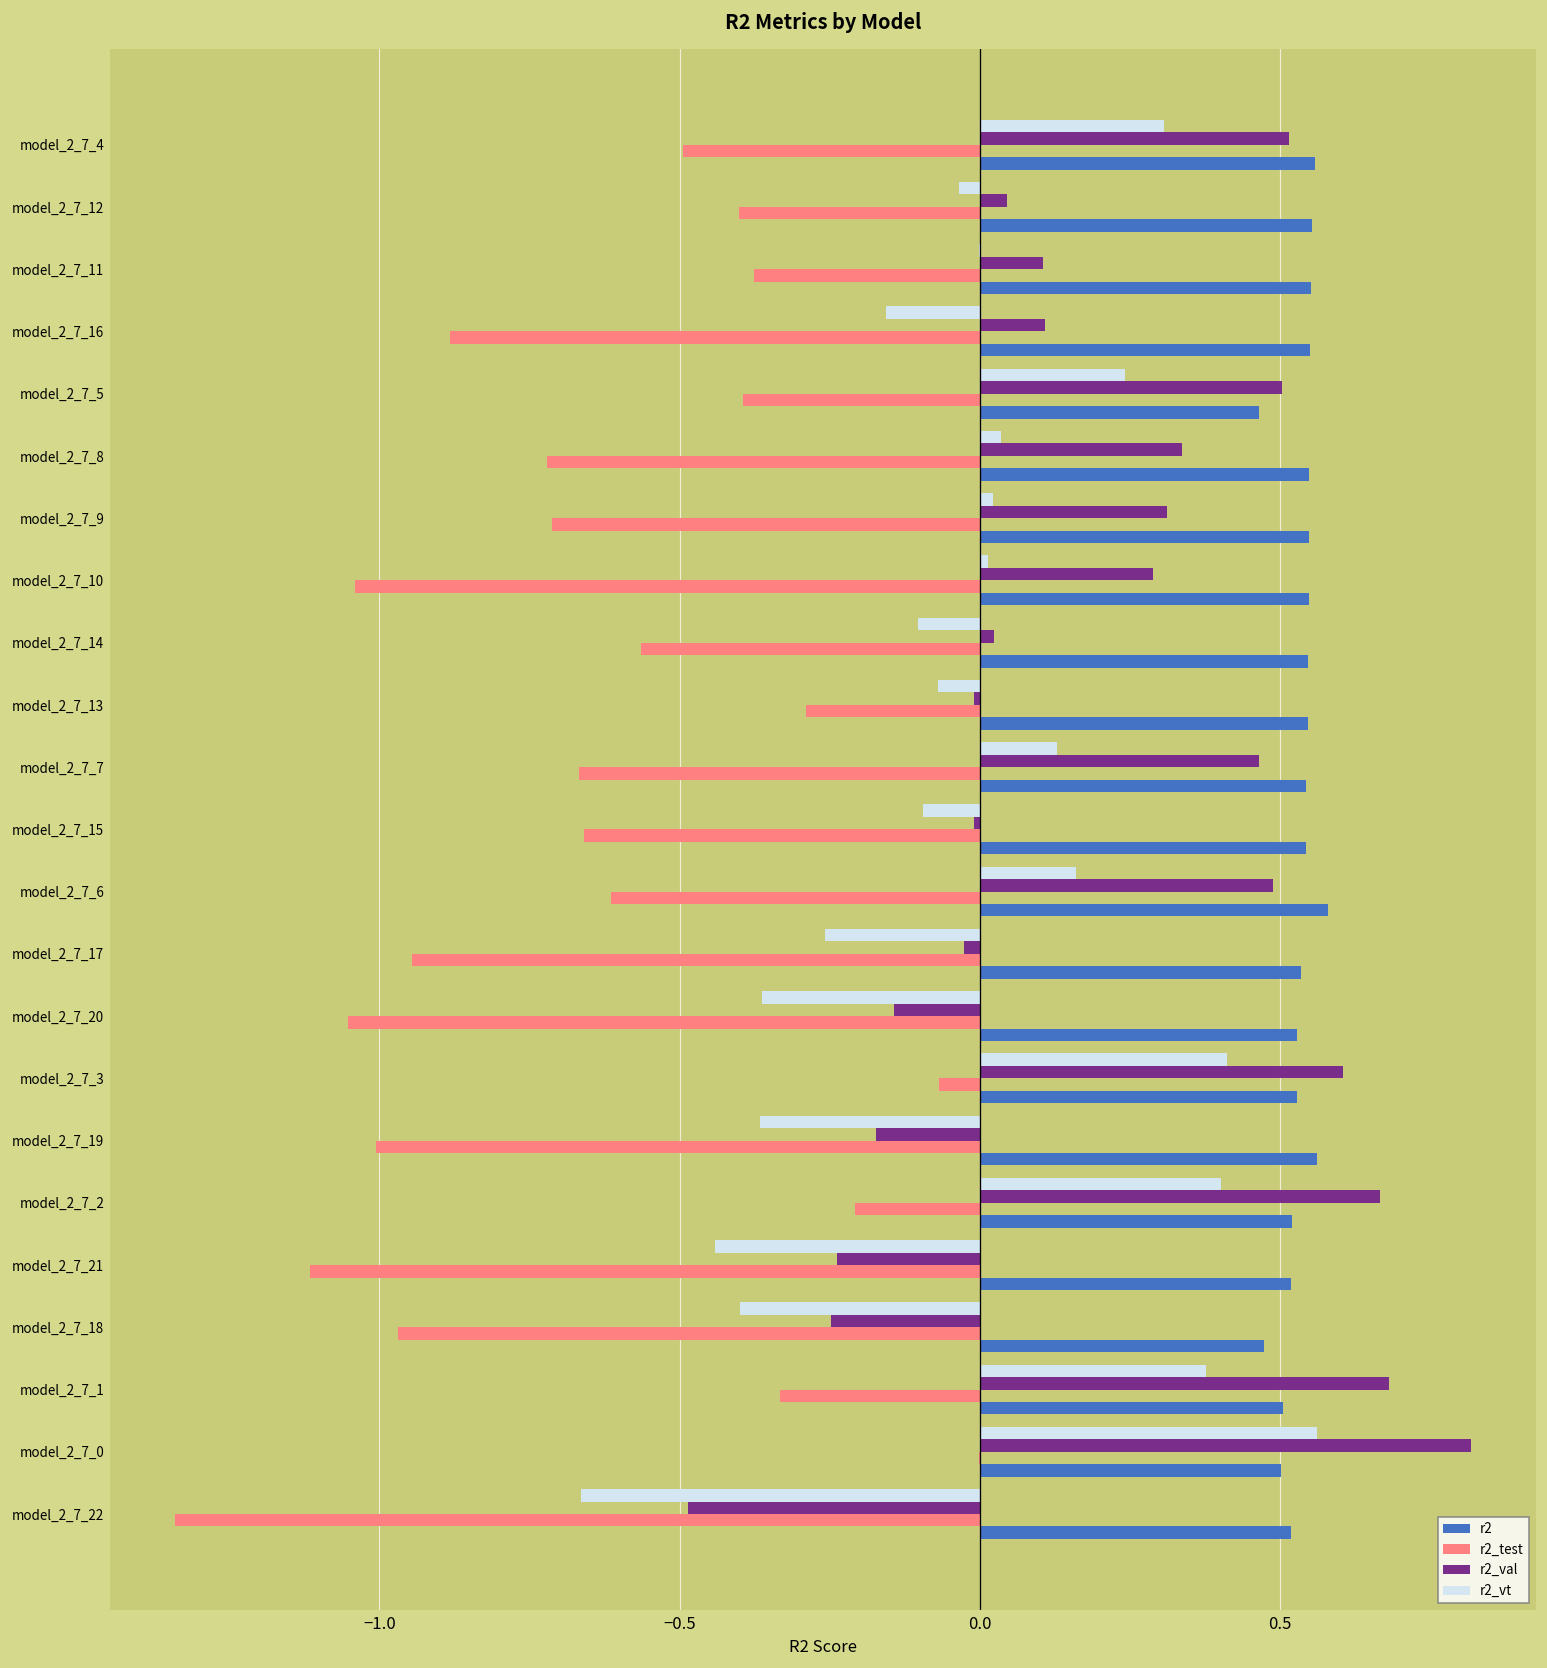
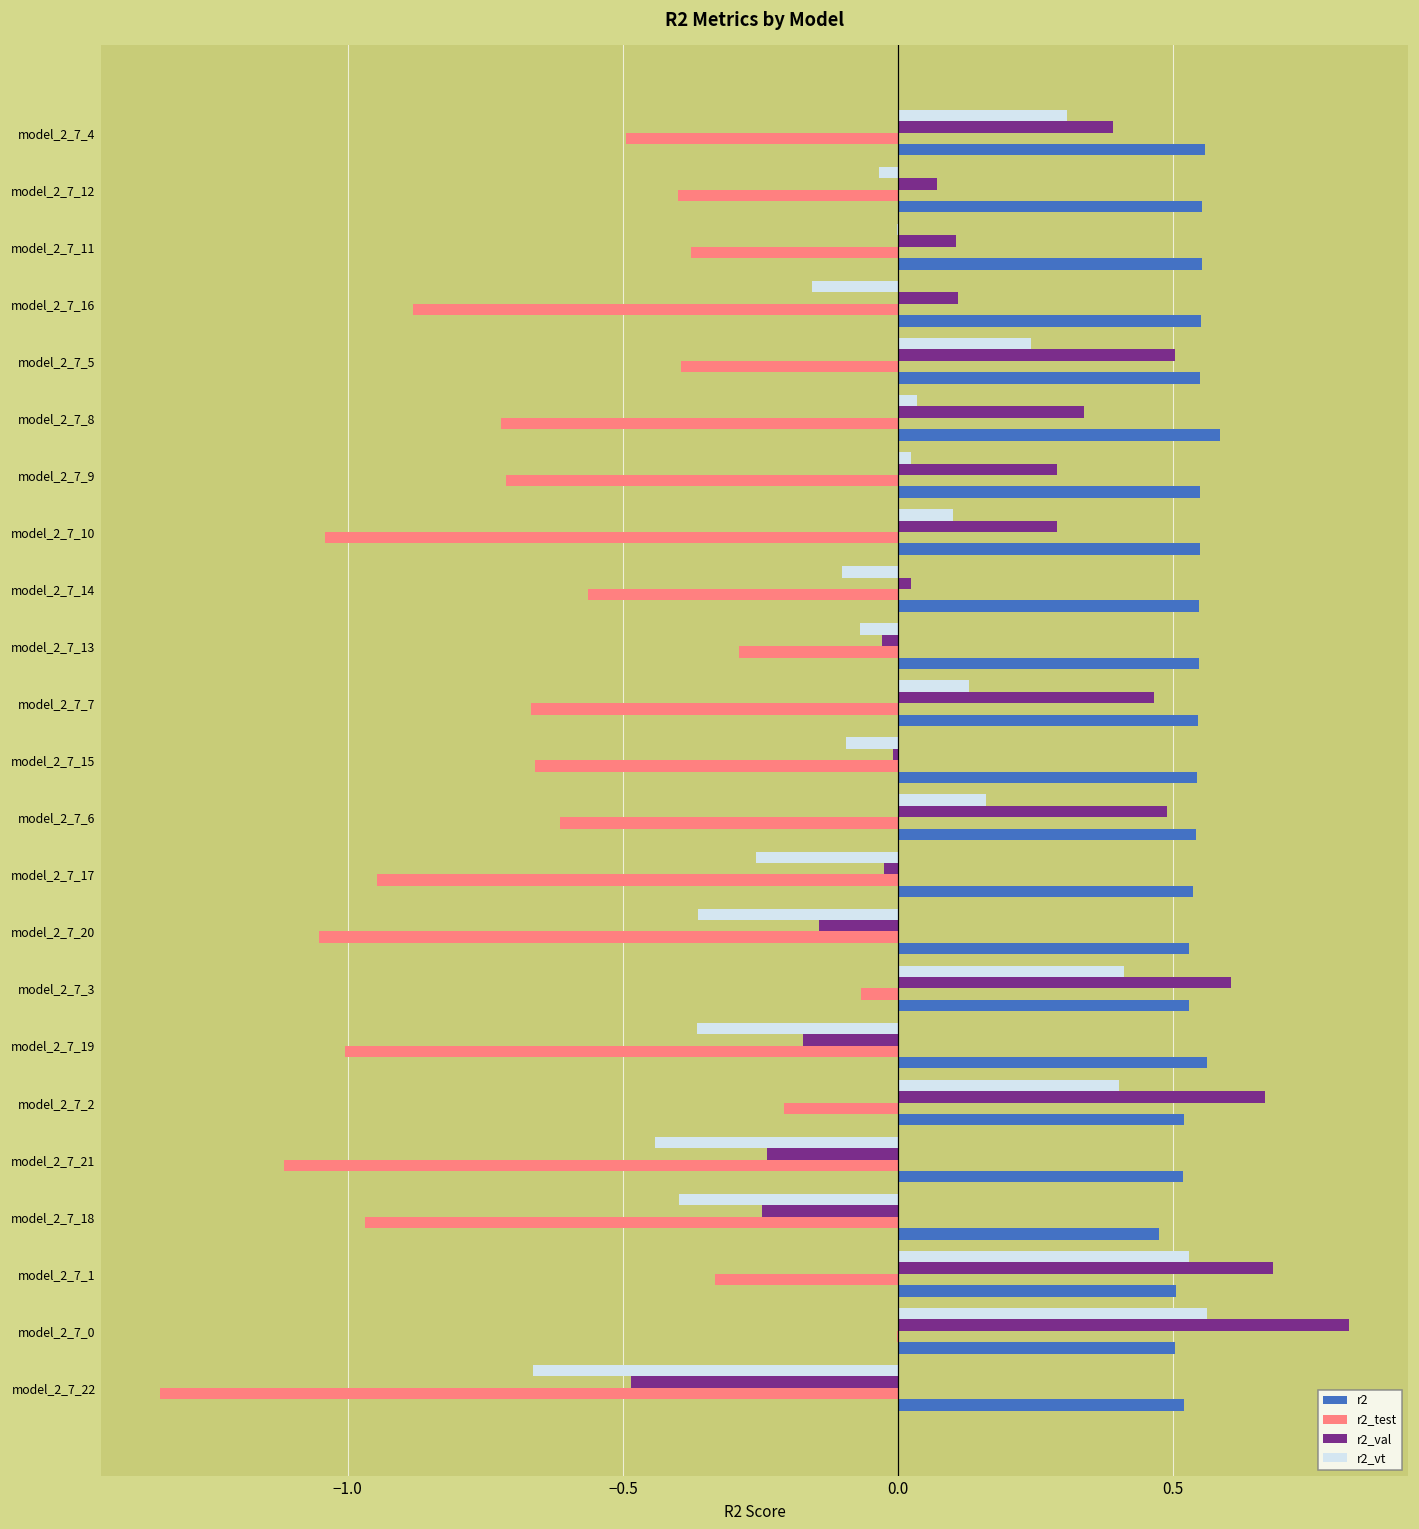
r2_val, model_2_7_4: 0.52 -> 0.39
r2_val, model_2_7_12: 0.05 -> 0.07
r2, model_2_7_5: 0.46 -> 0.55
r2, model_2_7_8: 0.55 -> 0.59
r2_val, model_2_7_9: 0.31 -> 0.29
r2_vt, model_2_7_10: 0.01 -> 0.10
r2_val, model_2_7_13: -0.01 -> -0.03
r2, model_2_7_6: 0.58 -> 0.54
r2_vt, model_2_7_1: 0.38 -> 0.53
